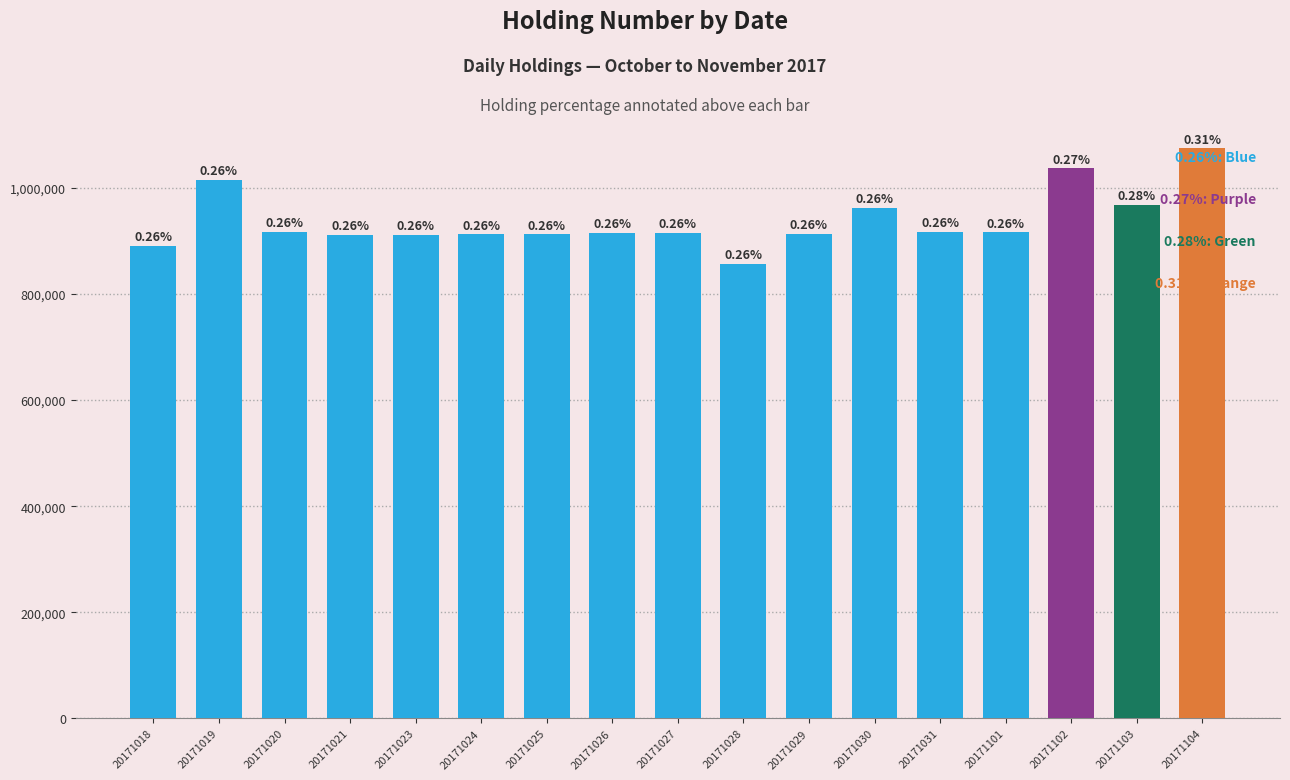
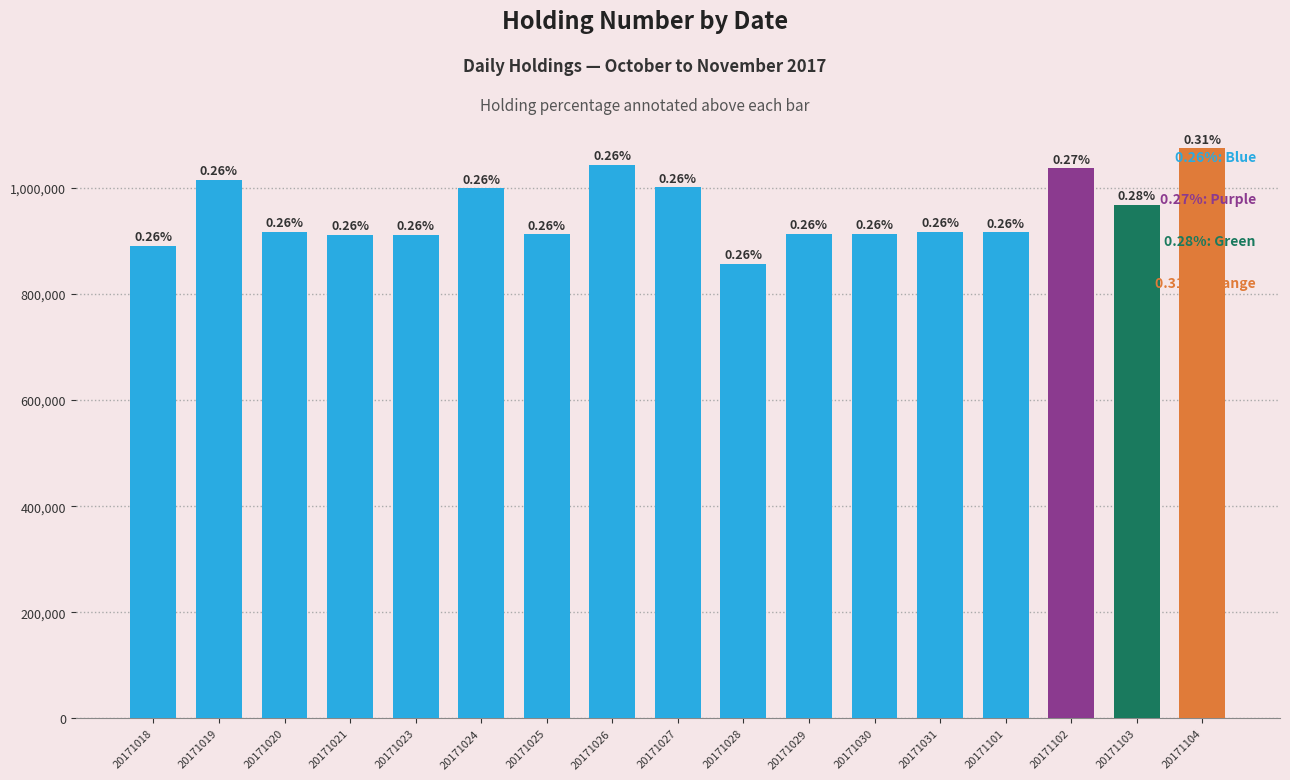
20171024: 910,000 -> 1,000,000
20171026: 920,000 -> 1,040,000
20171027: 920,000 -> 1,000,000
20171030: 960,000 -> 910,000
